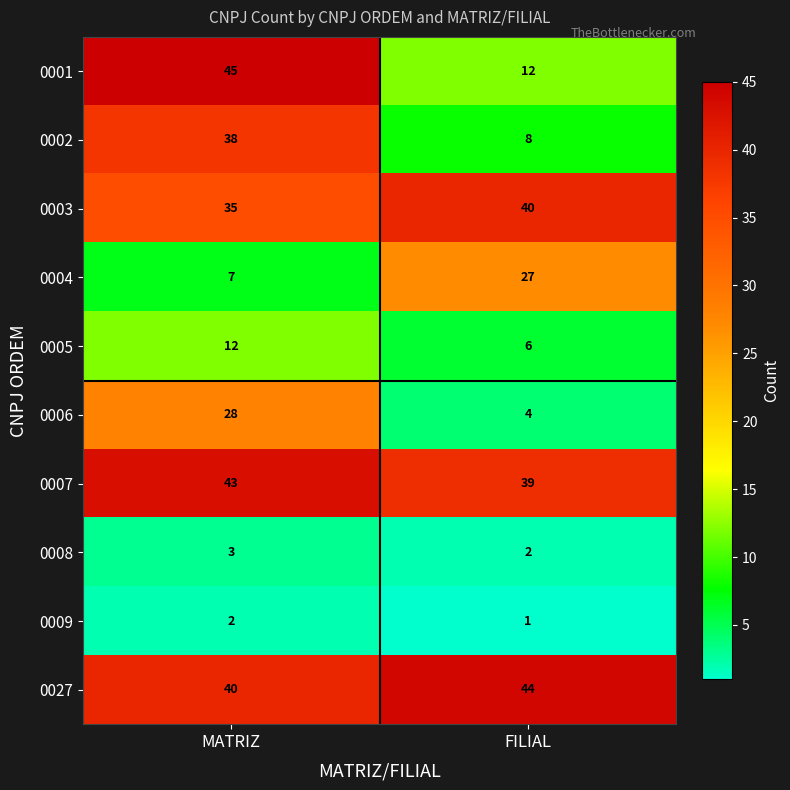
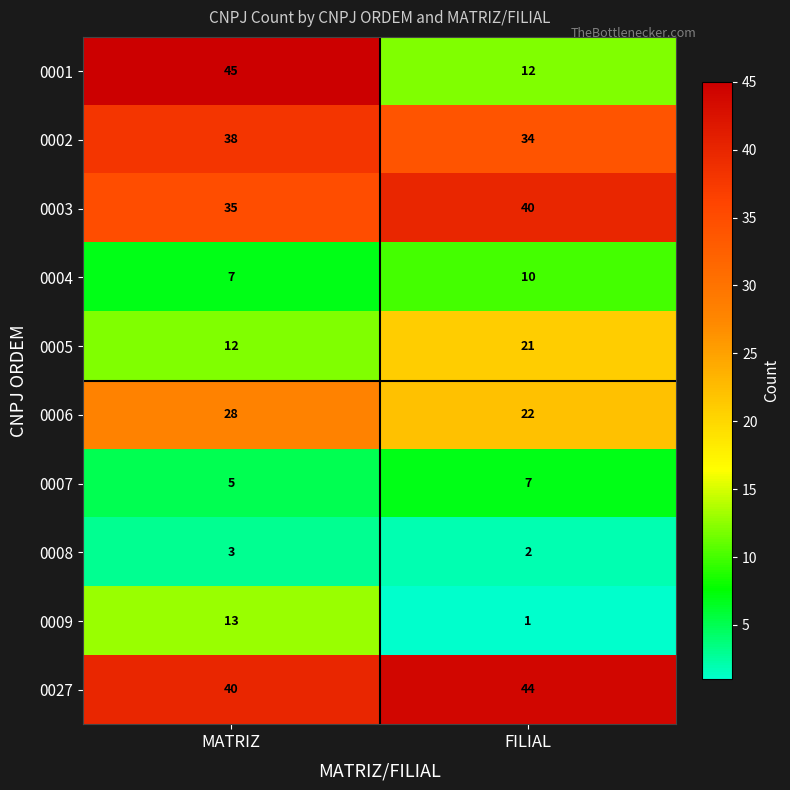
0002, FILIAL: 8 -> 34
0004, FILIAL: 27 -> 10
0005, FILIAL: 6 -> 21
0006, FILIAL: 4 -> 22
0007, MATRIZ: 43 -> 5
0007, FILIAL: 39 -> 7
0009, MATRIZ: 2 -> 13
